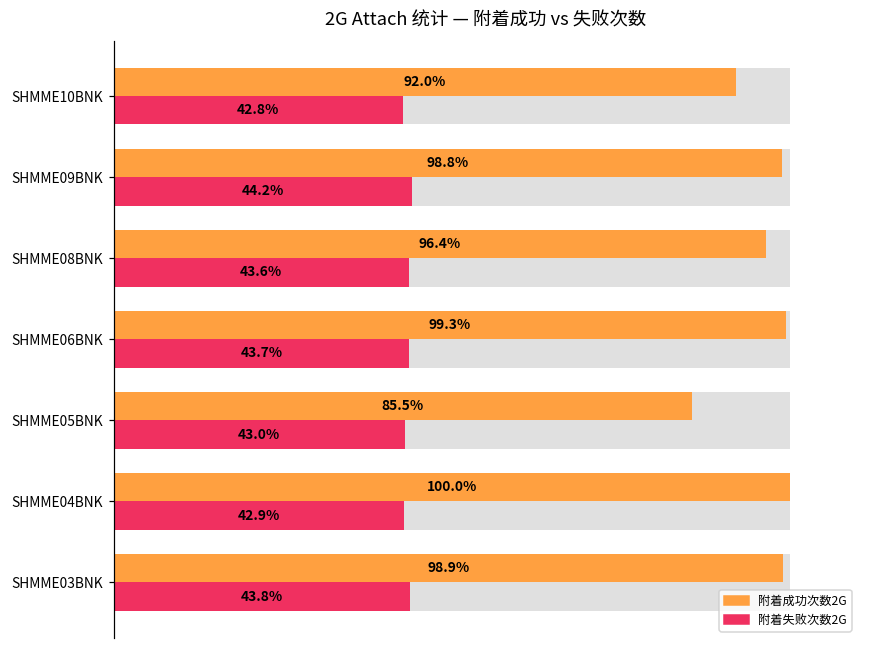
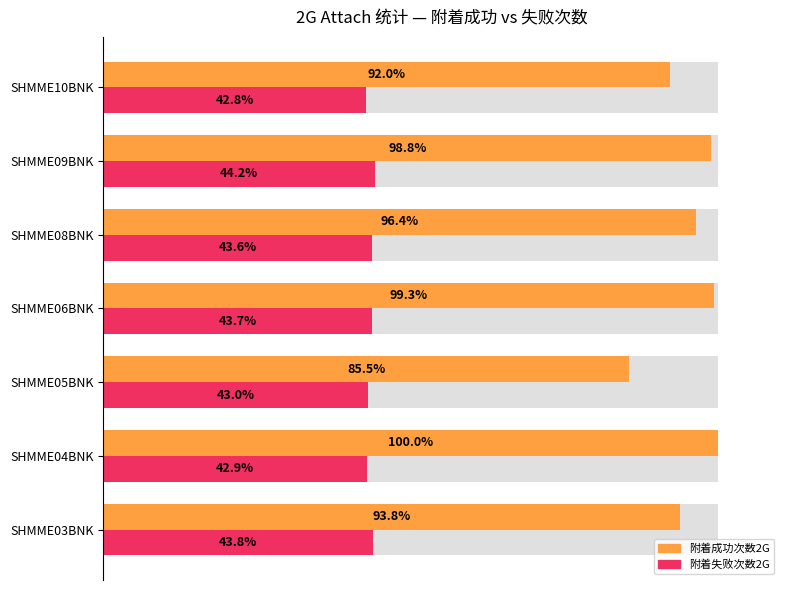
附着成功次数2G, SHMME03BNK: 98.9% -> 93.8%
